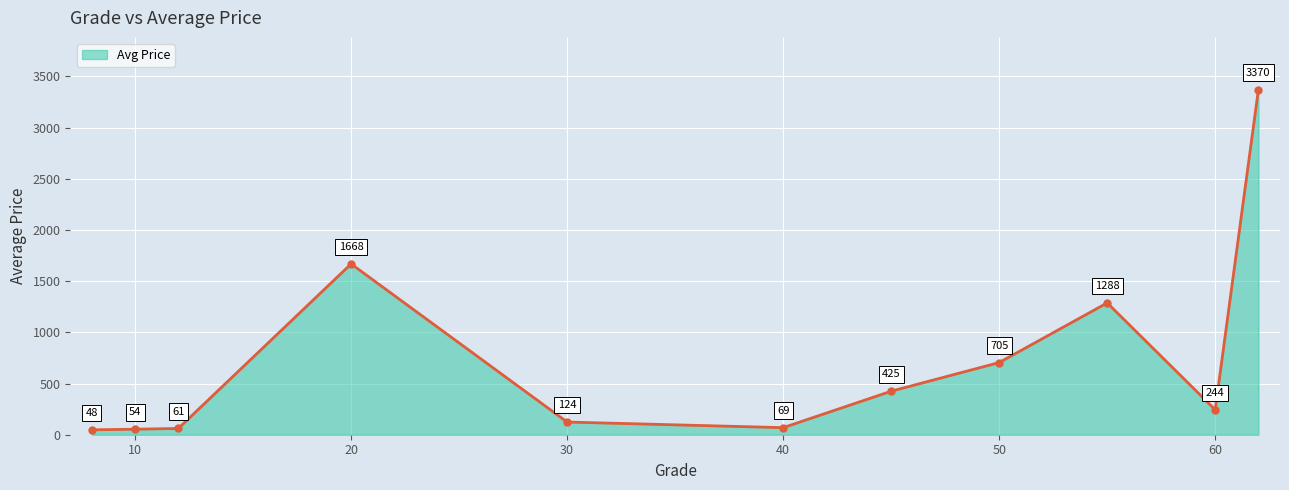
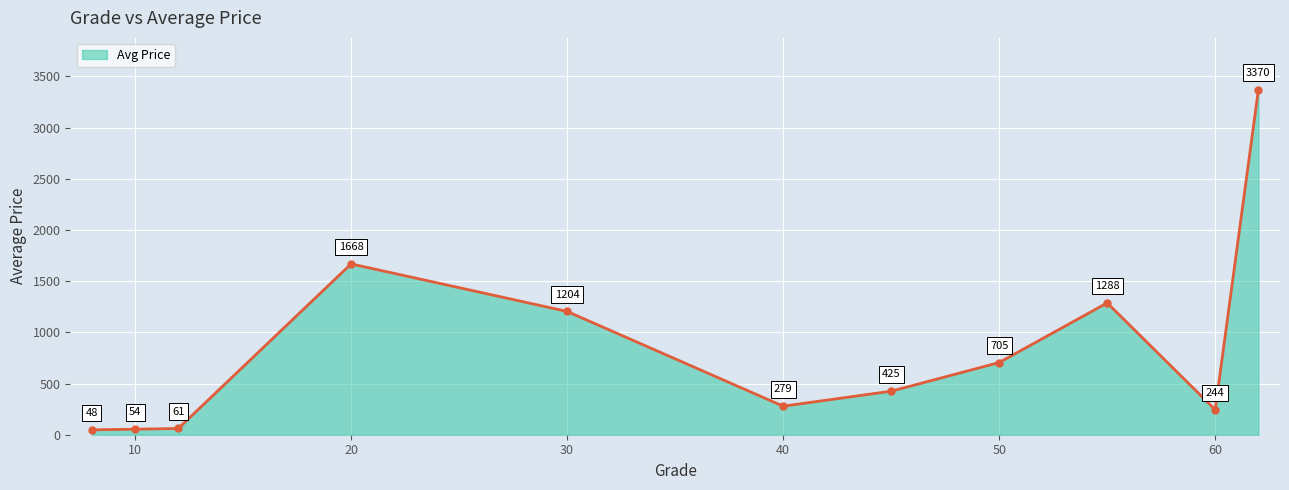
30: 124 -> 1204
40: 69 -> 279
